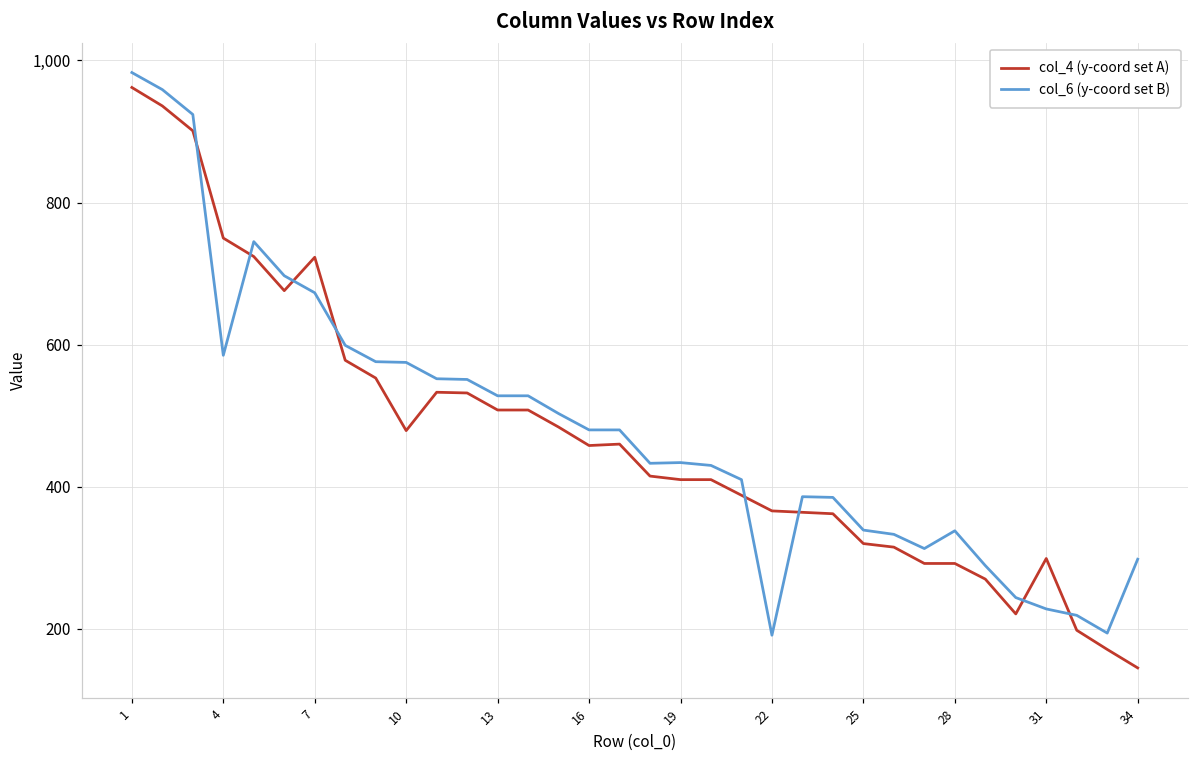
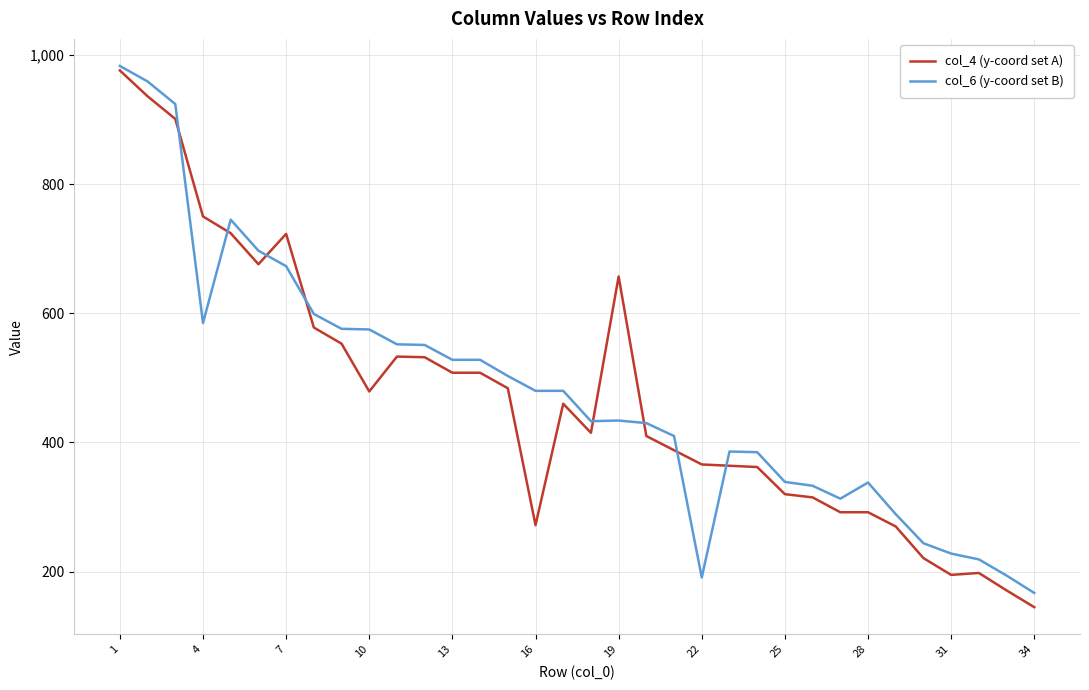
col_4 (y-coord set A), 1: 960 -> 980
col_4 (y-coord set A), 16: 460 -> 270
col_4 (y-coord set A), 19: 410 -> 660
col_4 (y-coord set A), 31: 300 -> 200
col_6 (y-coord set B), 34: 300 -> 170
